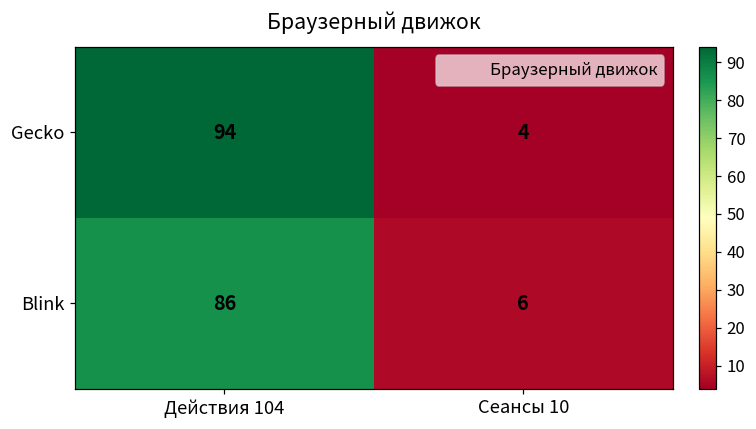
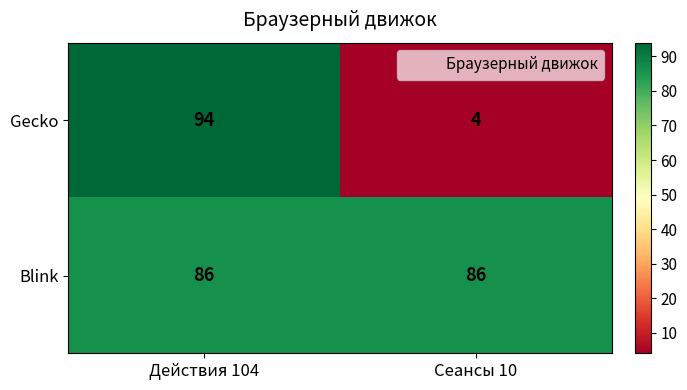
Blink, Сеансы 10: 6 -> 86
